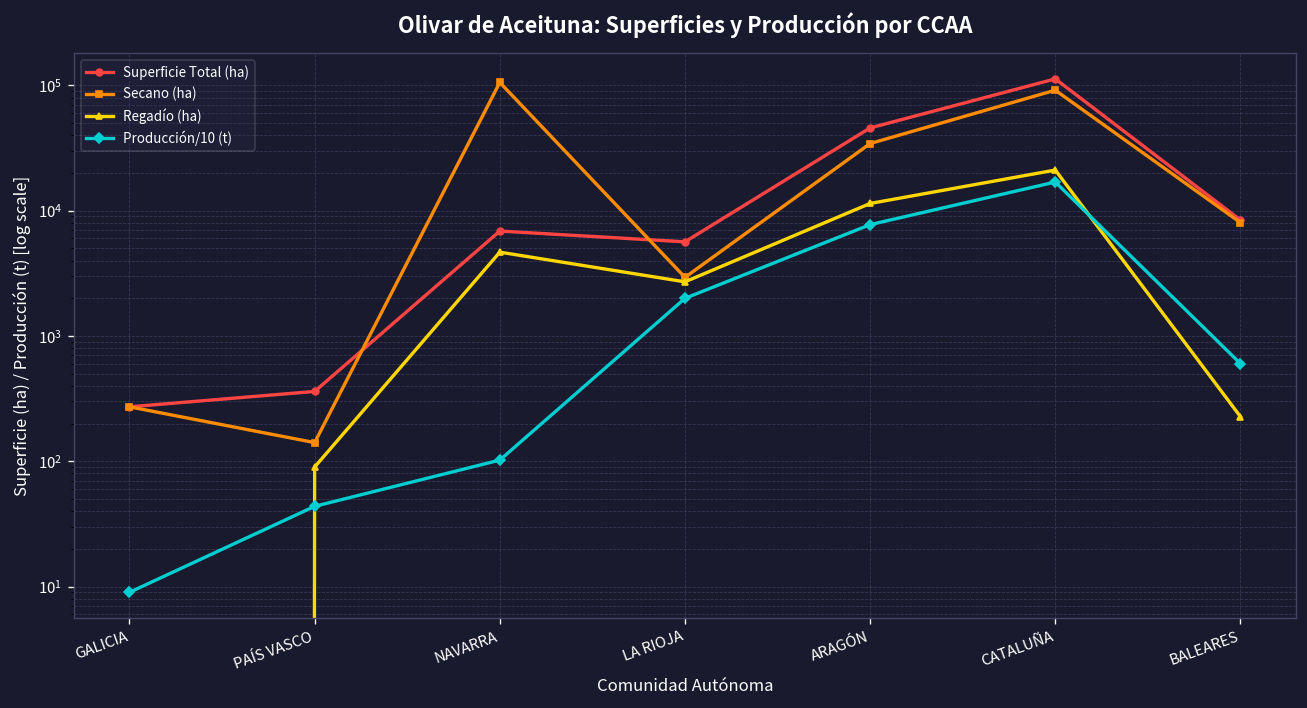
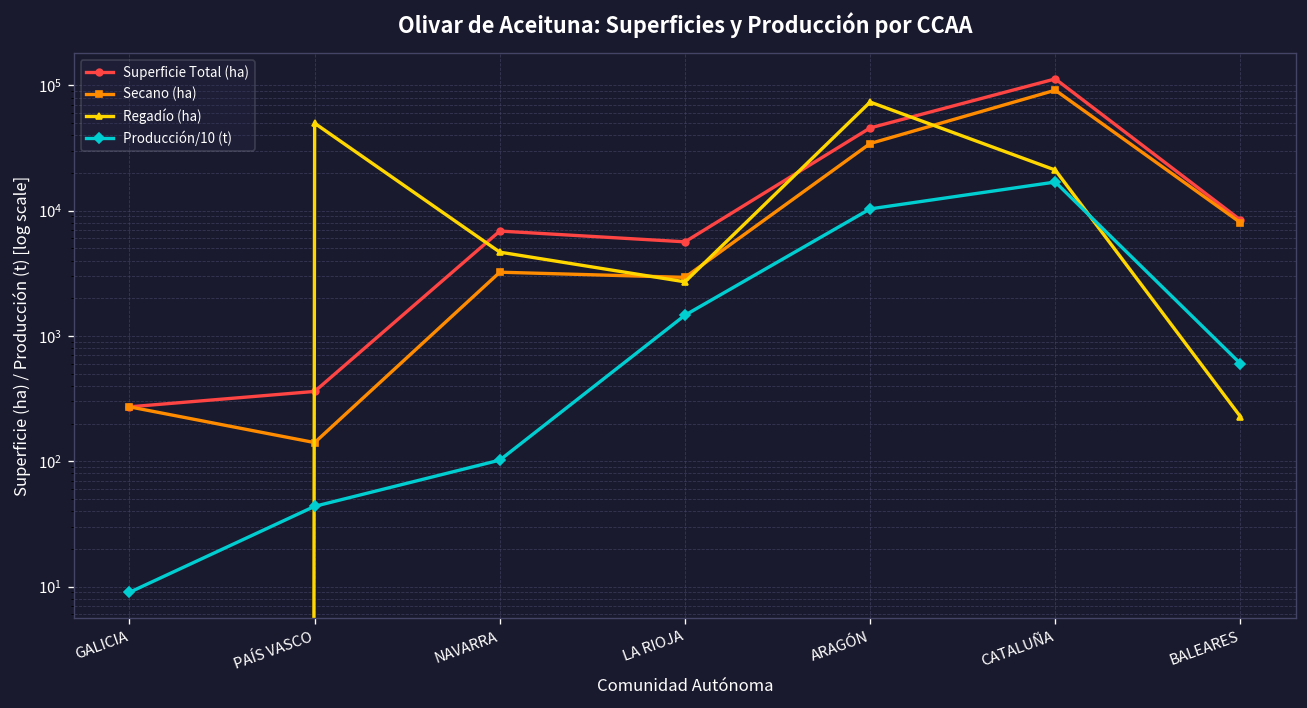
Regadío (ha), PAÍS VASCO: 90 -> 50000
Secano (ha), NAVARRA: 110000 -> 3200
Producción/10 (t), LA RIOJA: 2000 -> 1500
Regadío (ha), ARAGÓN: 11000 -> 70000
Producción/10 (t), ARAGÓN: 8000 -> 10000
